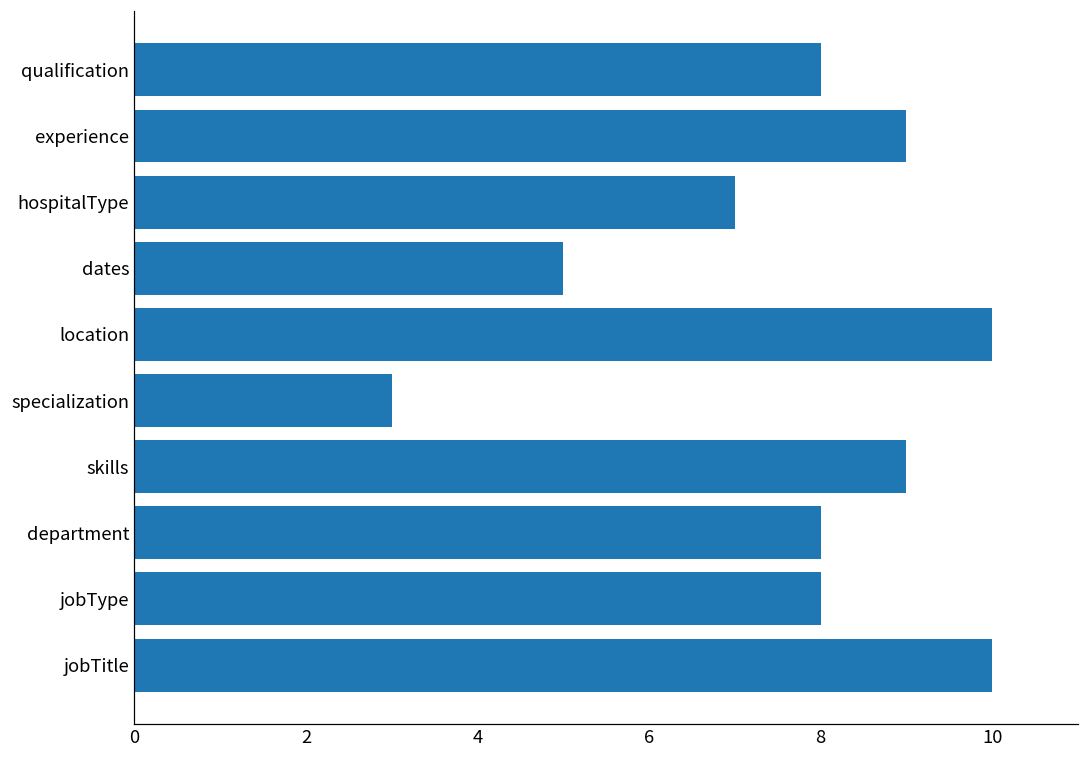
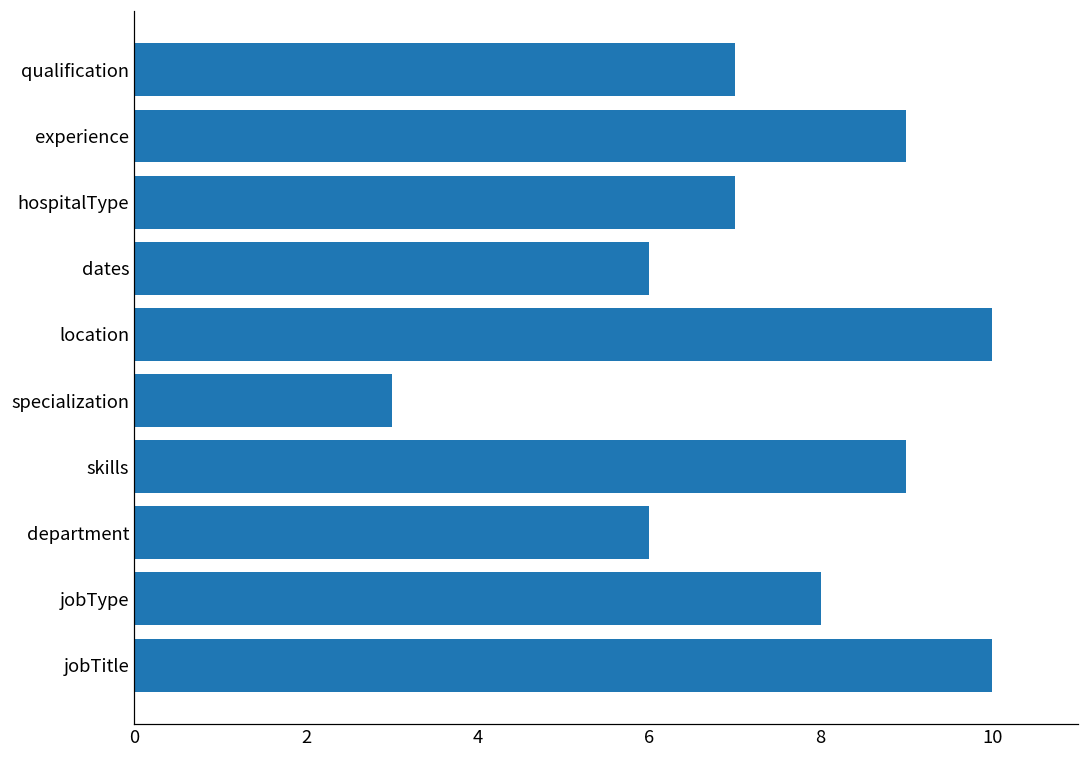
qualification: 8 -> 7
dates: 5 -> 6
department: 8 -> 6
